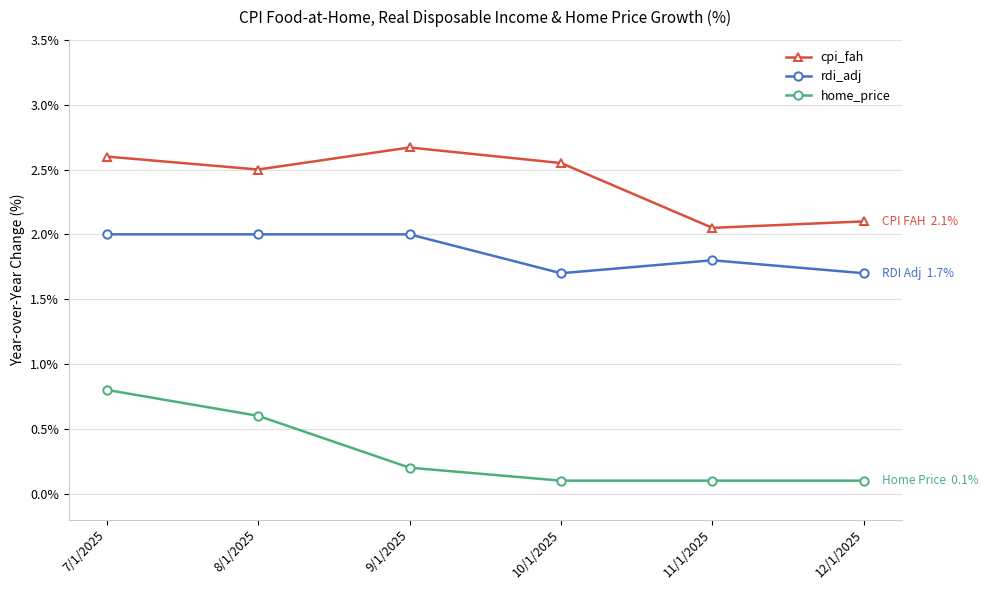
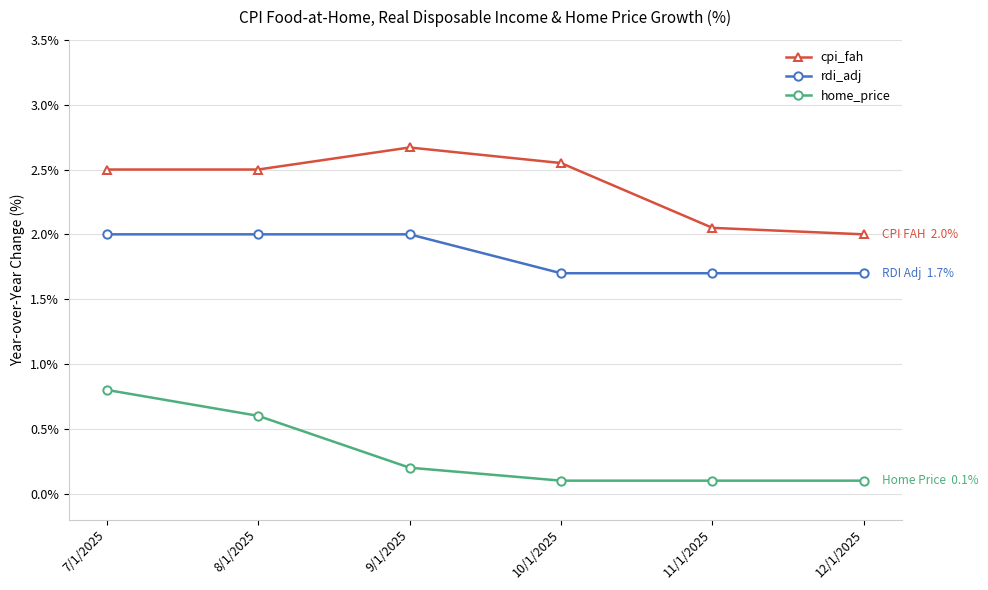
cpi_fah, 7/1/2025: 2.6% -> 2.5%
rdi_adj, 11/1/2025: 1.8% -> 1.7%
cpi_fah, 12/1/2025: 2.1% -> 2.0%
